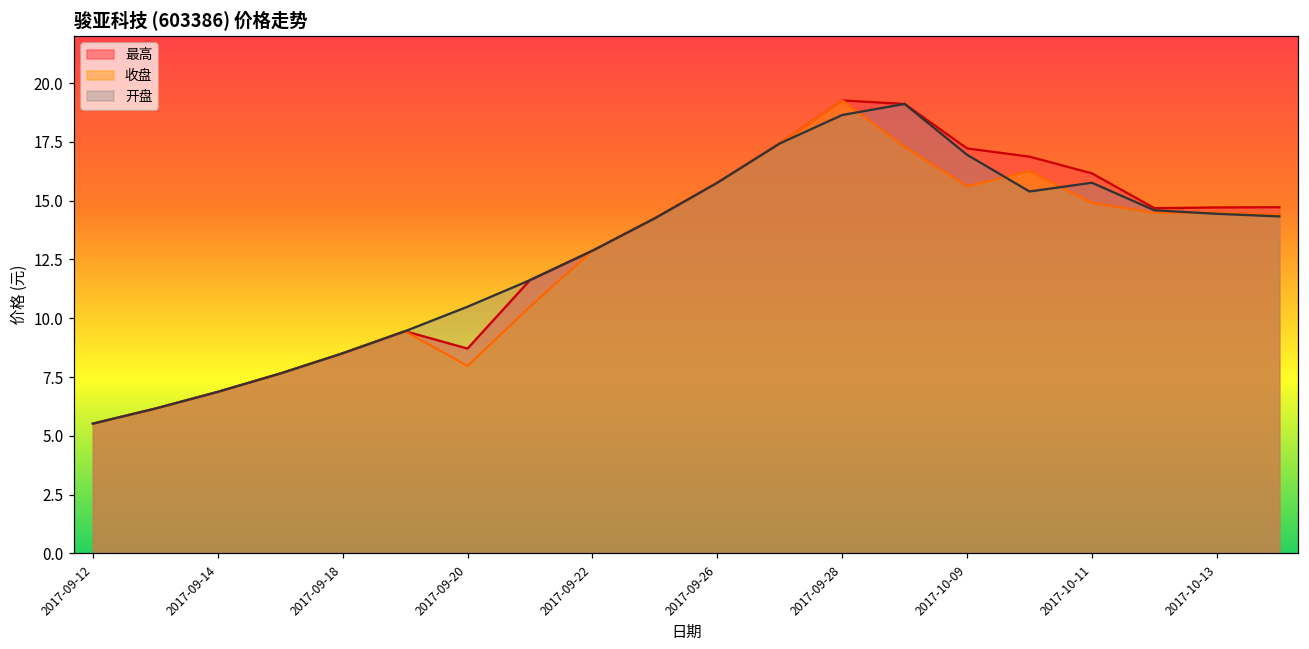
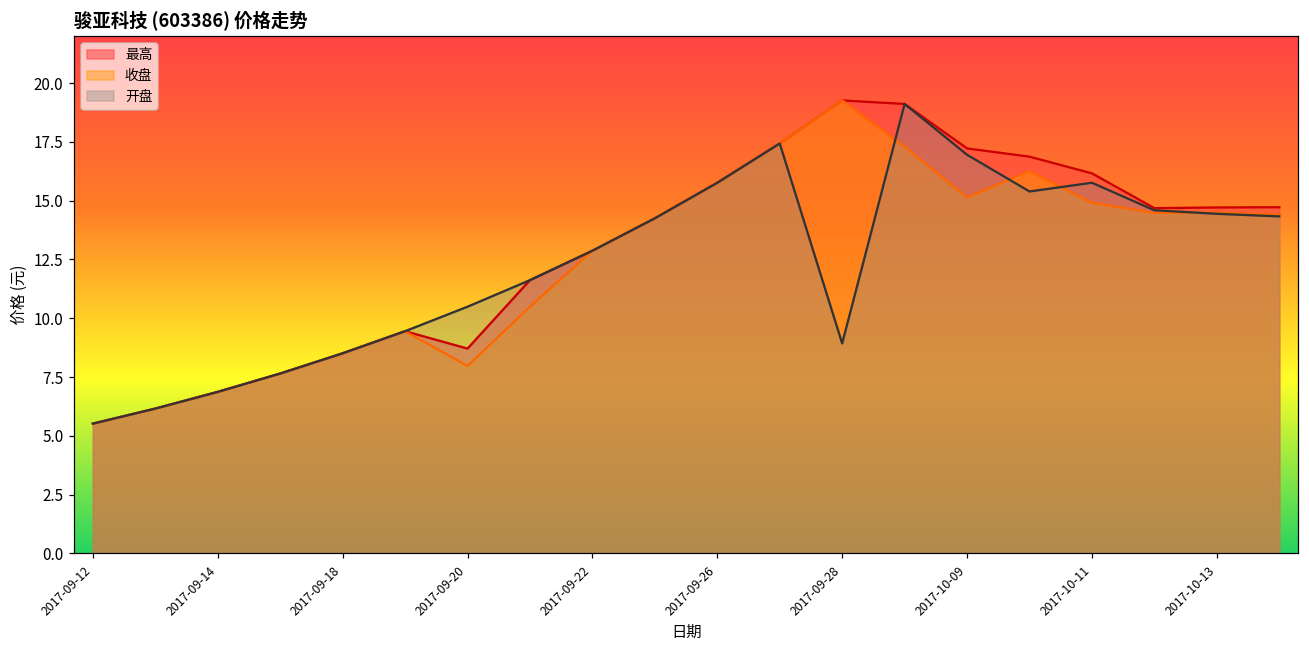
开盘, 2017-09-28: 18.6 -> 8.9
收盘, 2017-10-09: 15.6 -> 15.1
